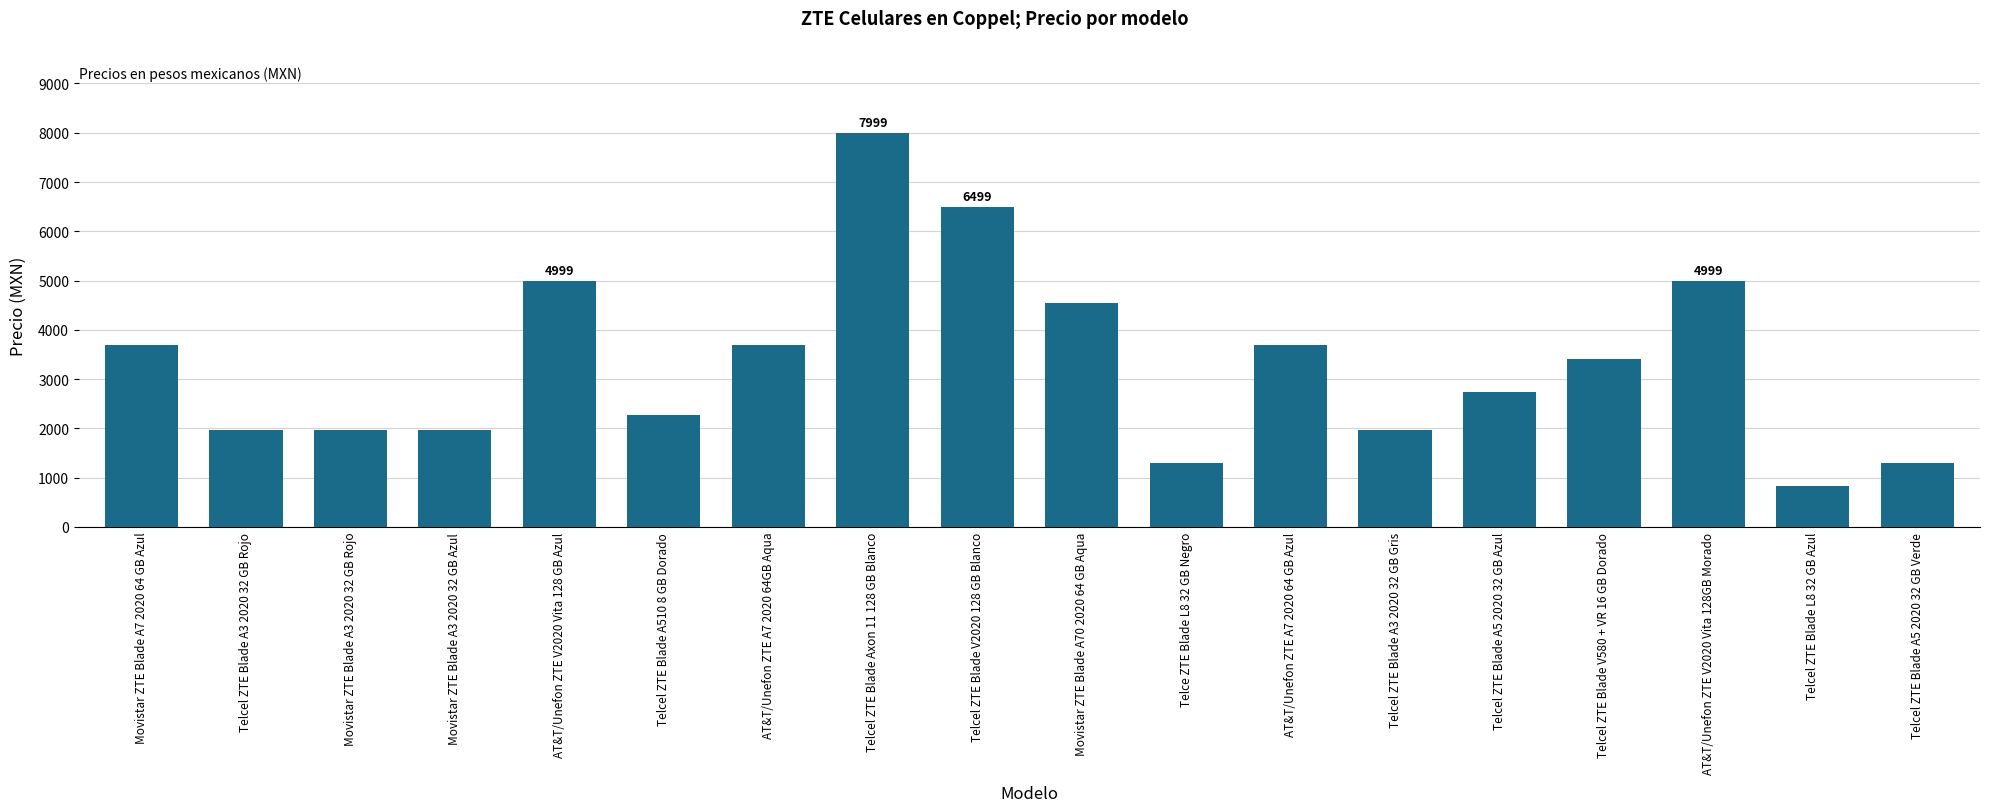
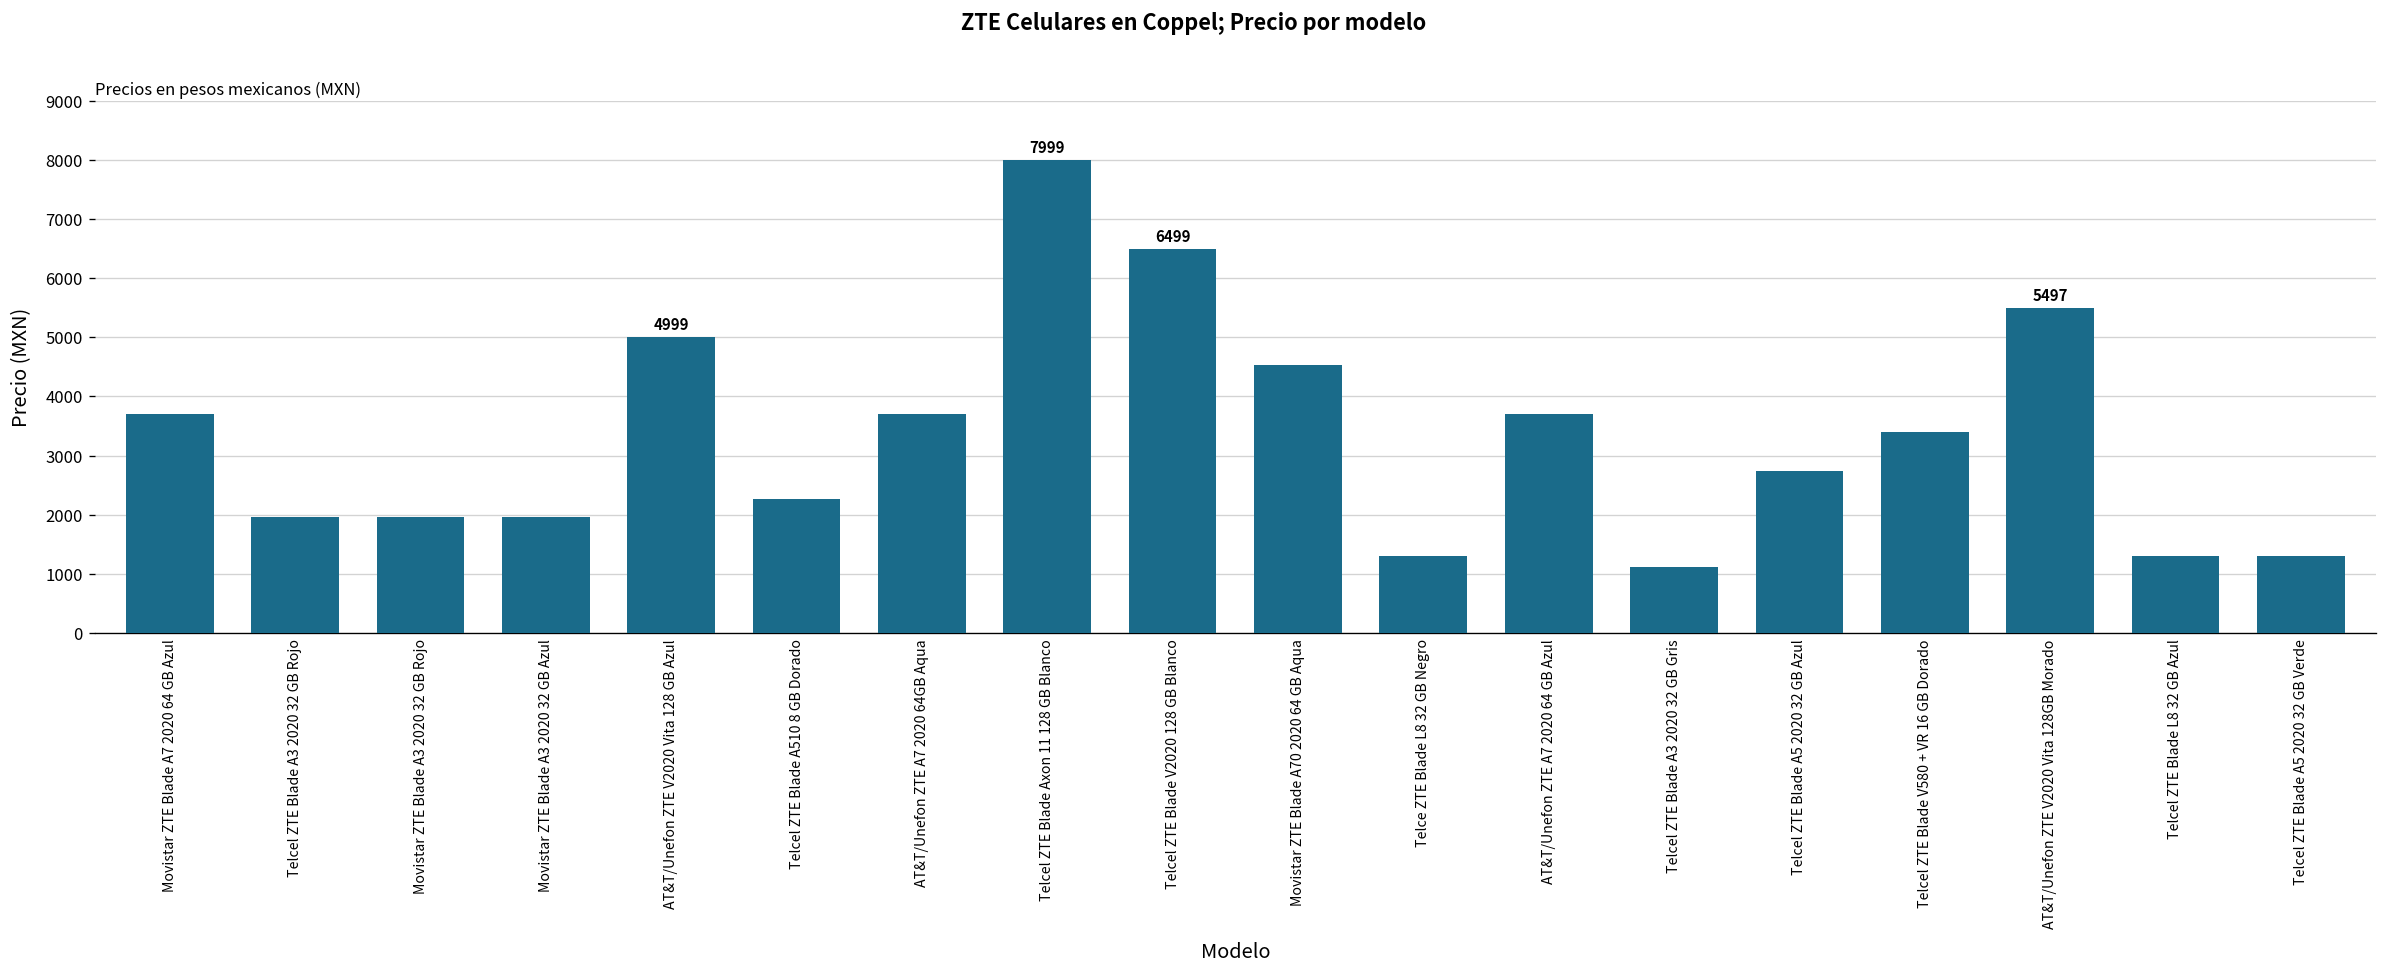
Telcel ZTE Blade A3 2020 32 GB Gris: 2000 -> 1100
AT&T/Unefon ZTE V2020 Vita 128GB Morado: 4999 -> 5497
Telcel ZTE Blade L8 32 GB Azul: 800 -> 1300
